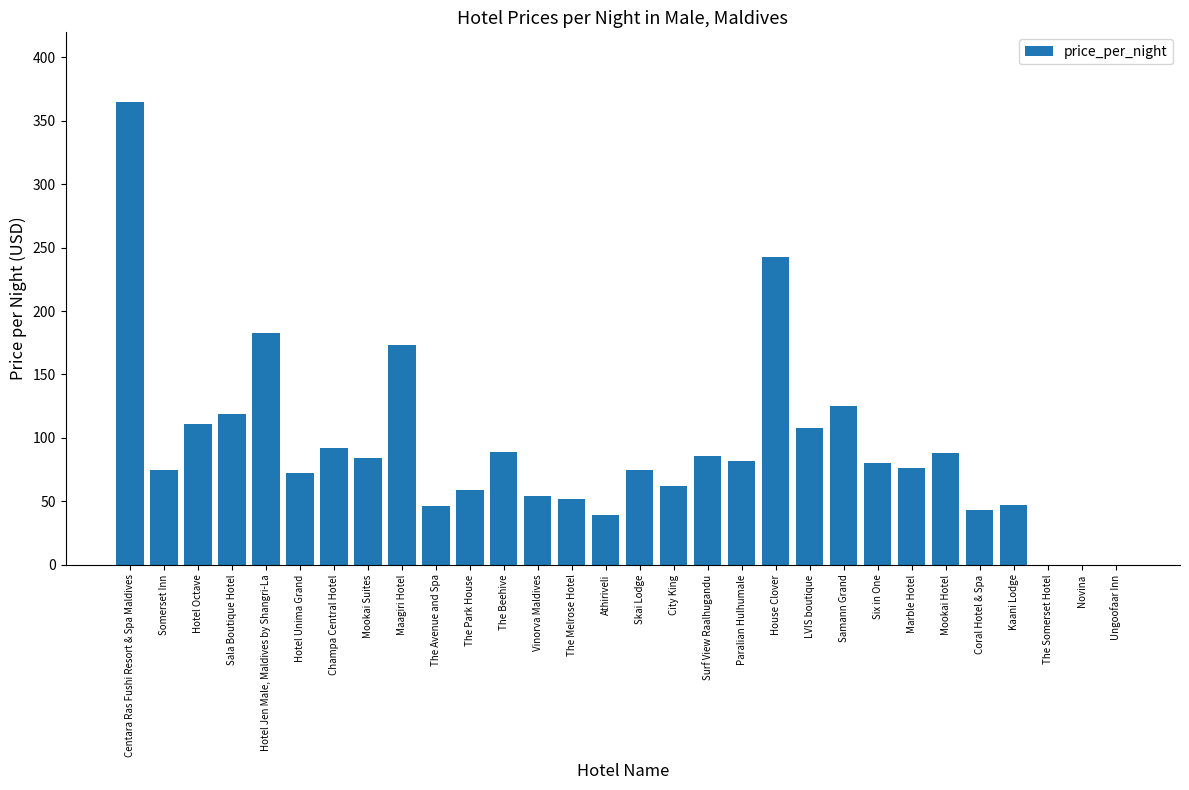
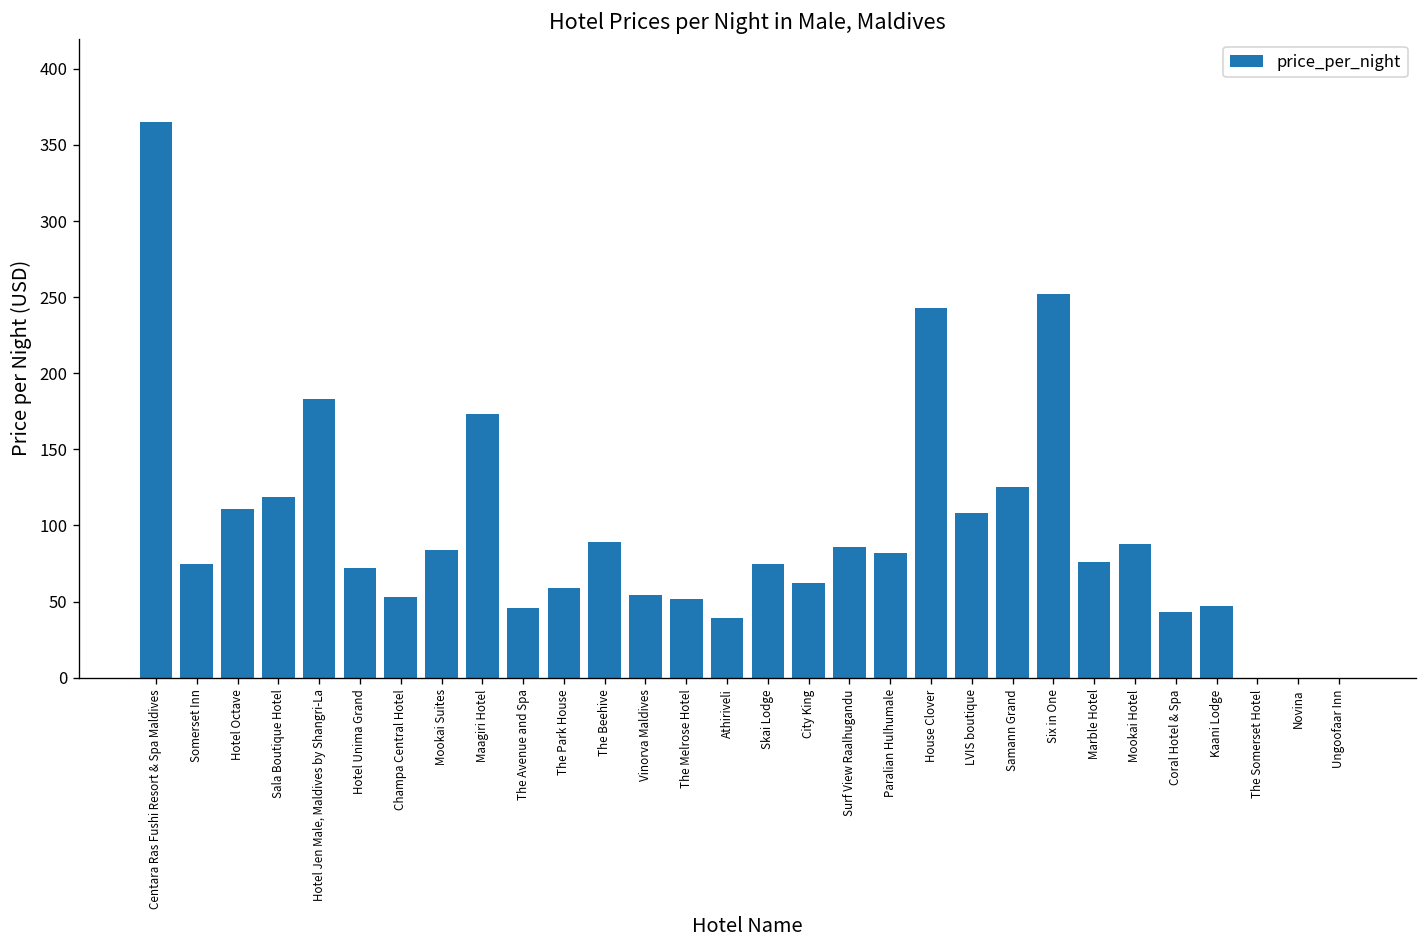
Champa Central Hotel: 92 -> 53
Six in One: 80 -> 252
